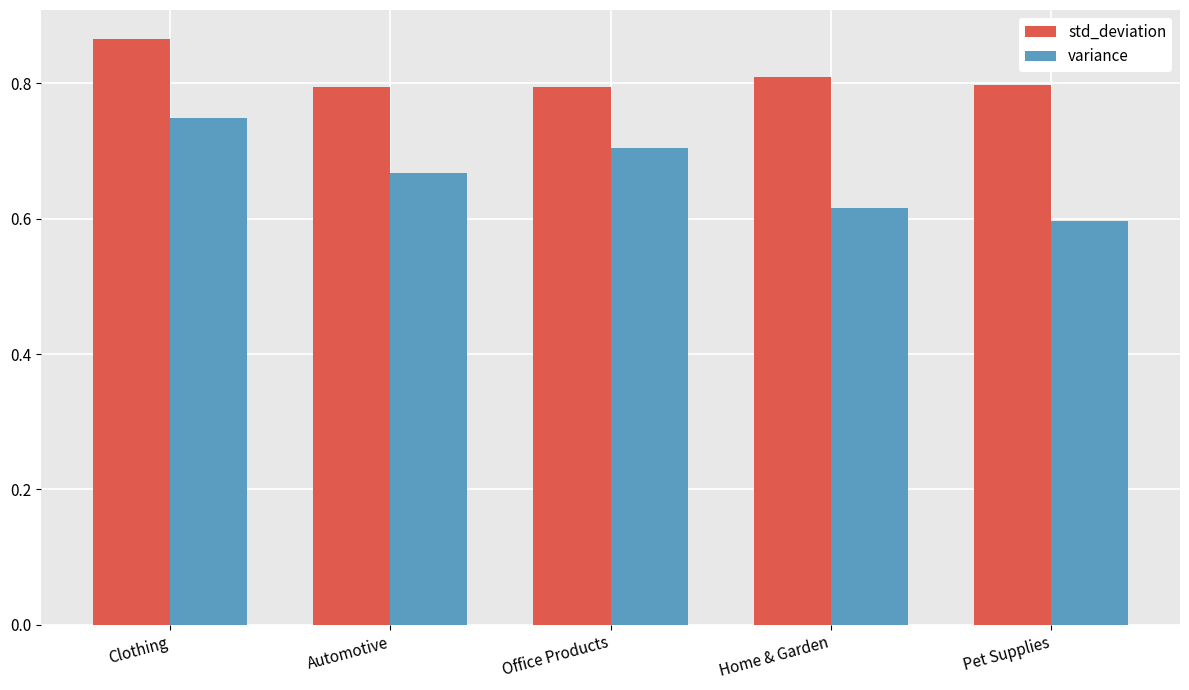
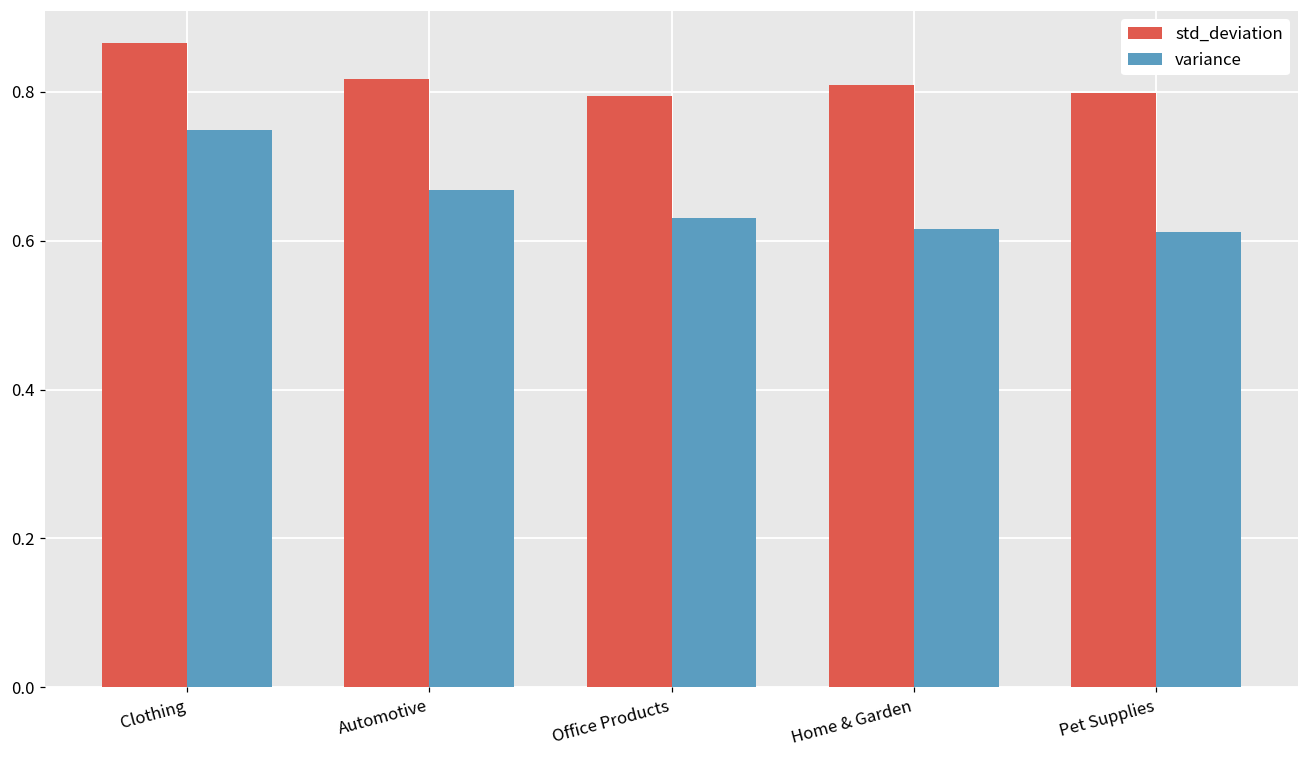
std_deviation, Automotive: 0.80 -> 0.82
variance, Office Products: 0.71 -> 0.63
variance, Pet Supplies: 0.60 -> 0.61
